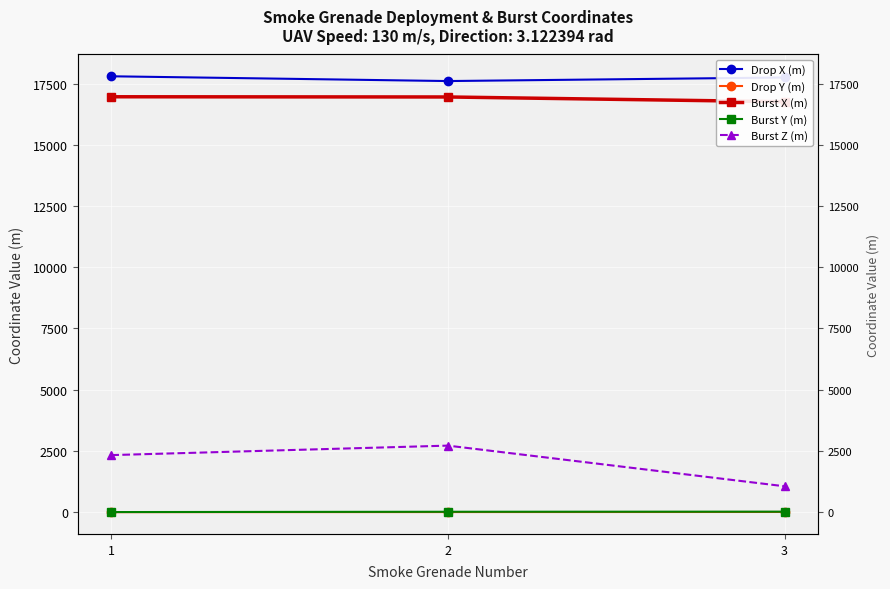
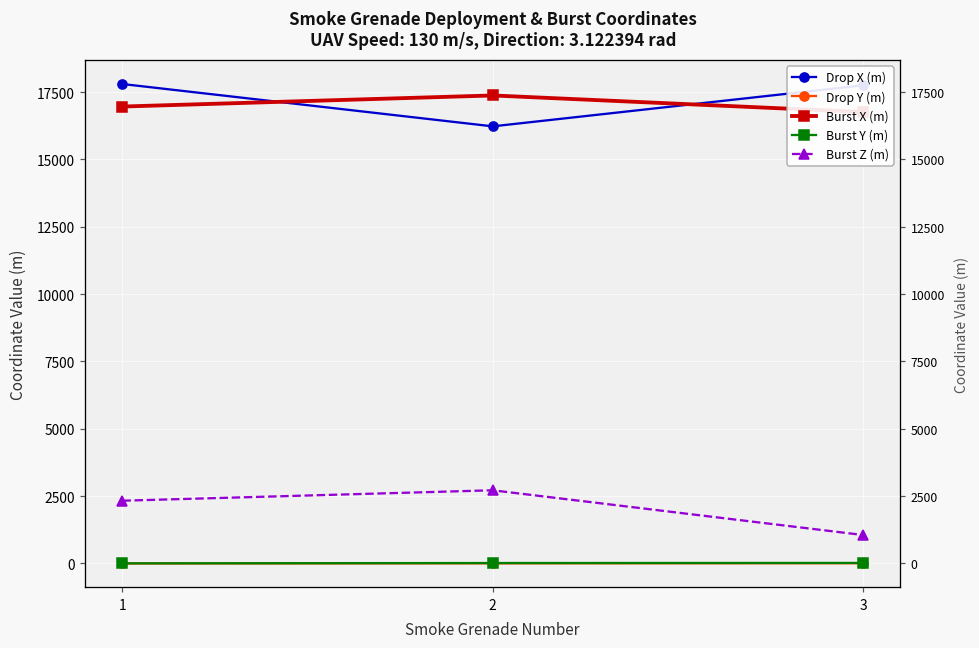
Drop X (m), 2: 17600 -> 16200
Burst X (m), 2: 17000 -> 17400
